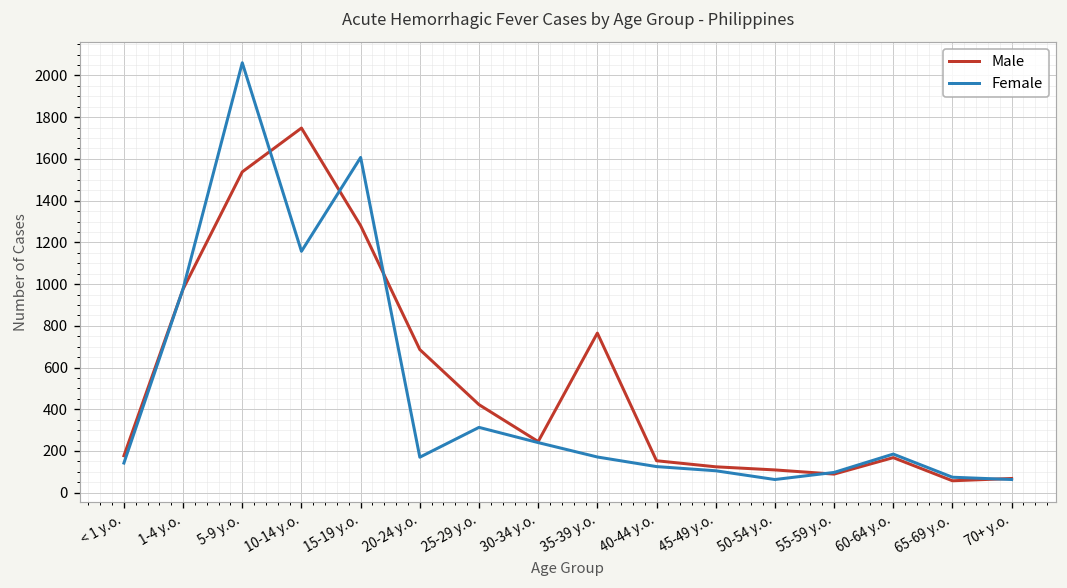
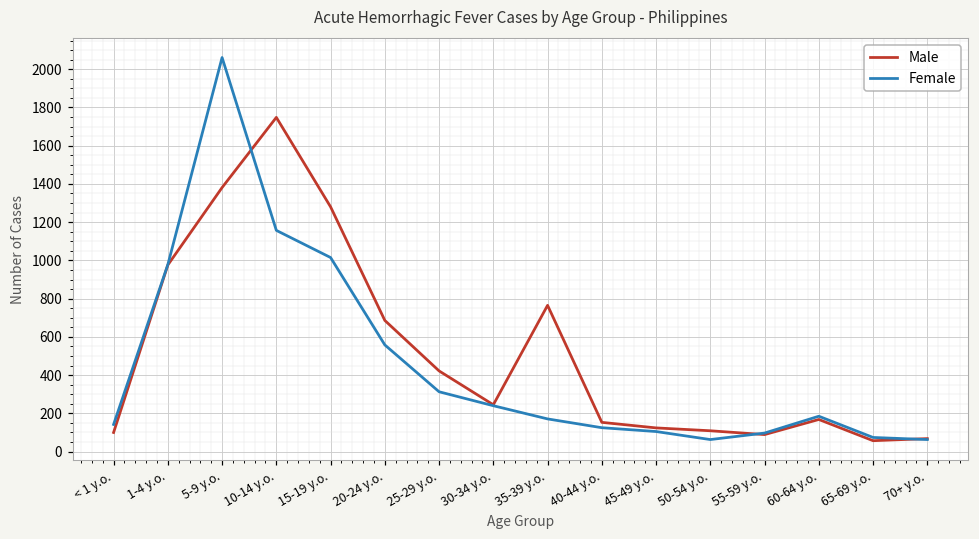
Male, < 1 y.o.: 180 -> 100
Male, 5-9 y.o.: 1540 -> 1380
Female, 15-19 y.o.: 1610 -> 1020
Female, 20-24 y.o.: 170 -> 560
